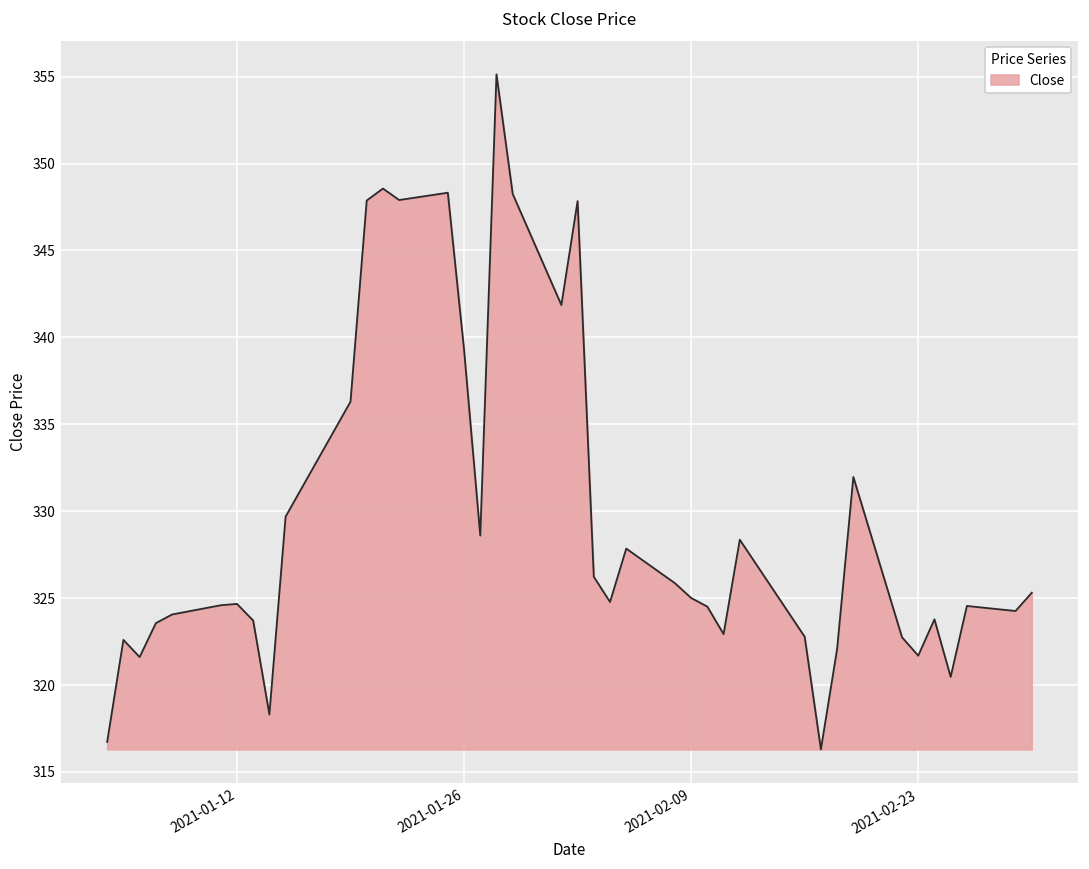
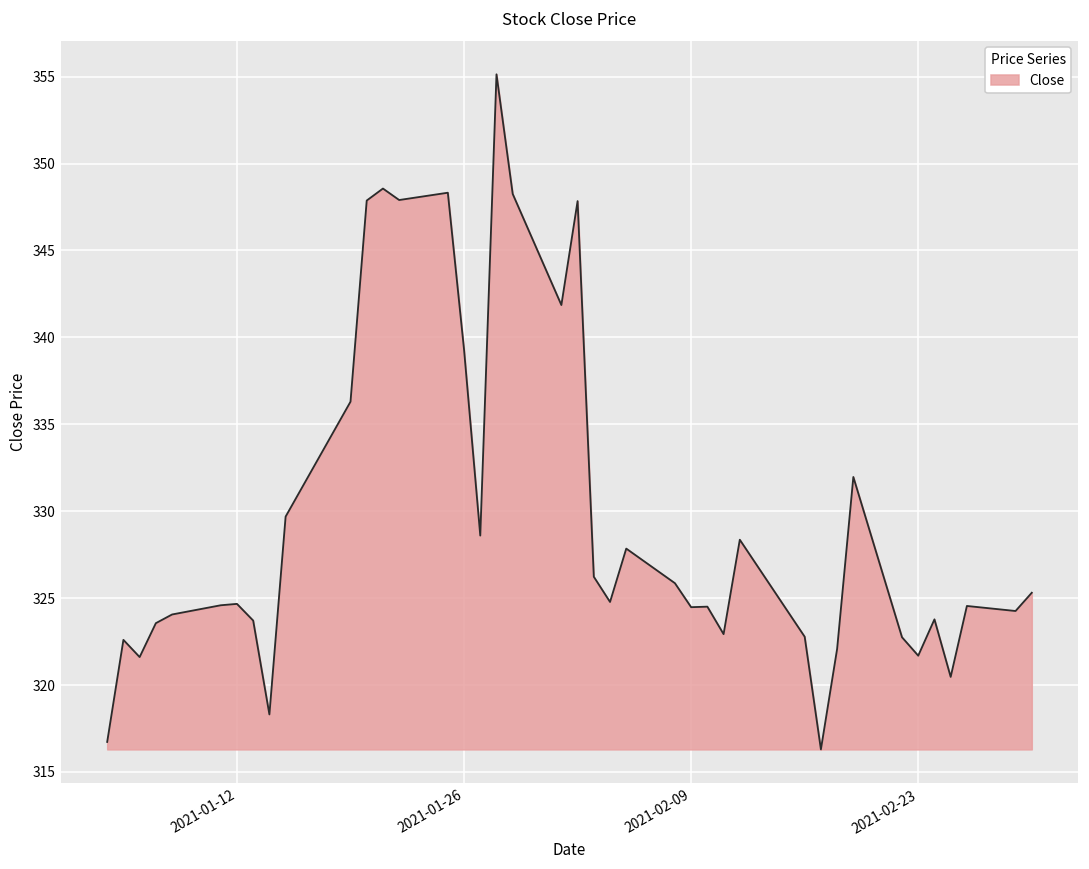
2021-02-09: 325.0 -> 324.5
